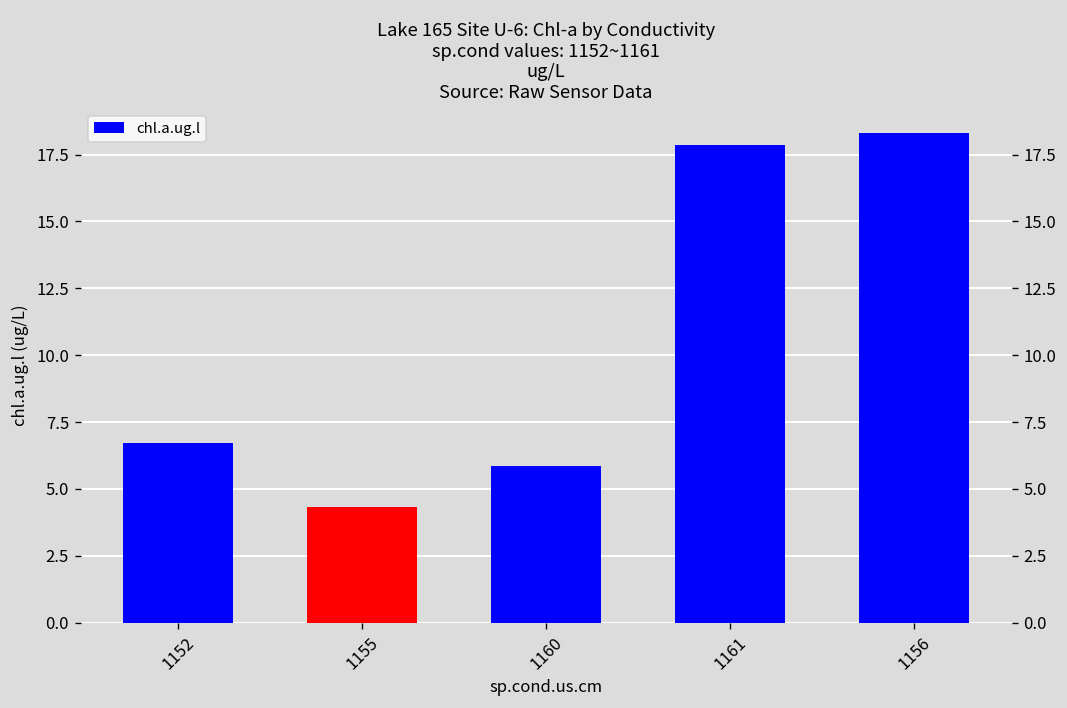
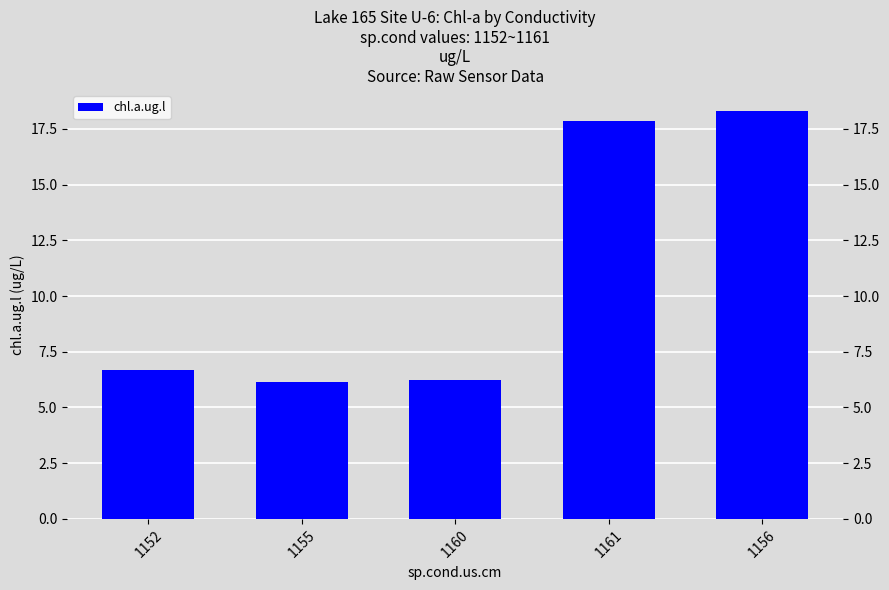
1155: 4.3 -> 6.1
1160: 5.9 -> 6.2
